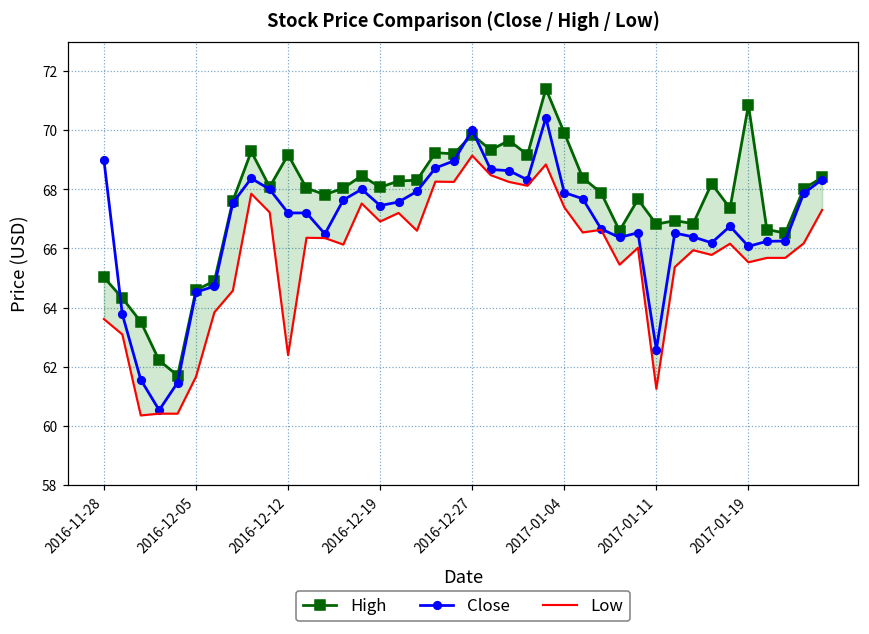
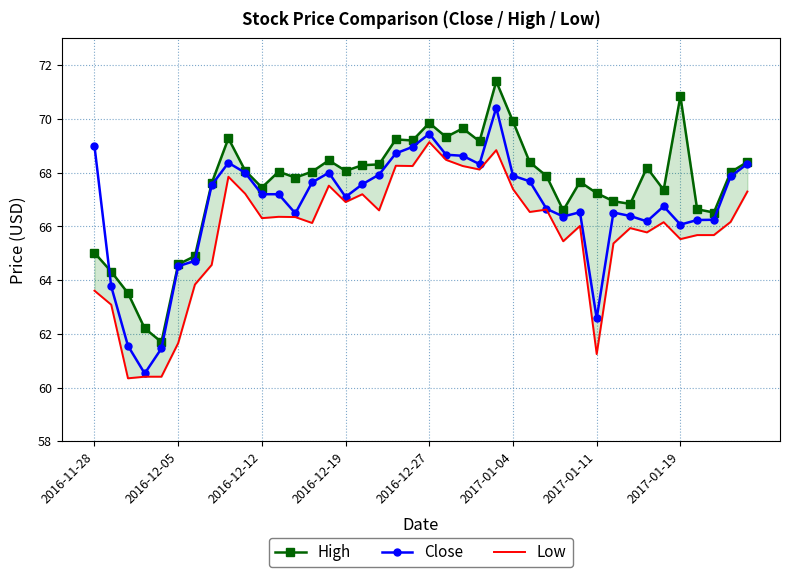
High, 2016-12-12: 69.2 -> 67.5
Low, 2016-12-12: 62.4 -> 66.3
Close, 2016-12-19: 67.5 -> 67.1
Close, 2016-12-27: 70.0 -> 69.5
High, 2017-01-11: 66.8 -> 67.2
